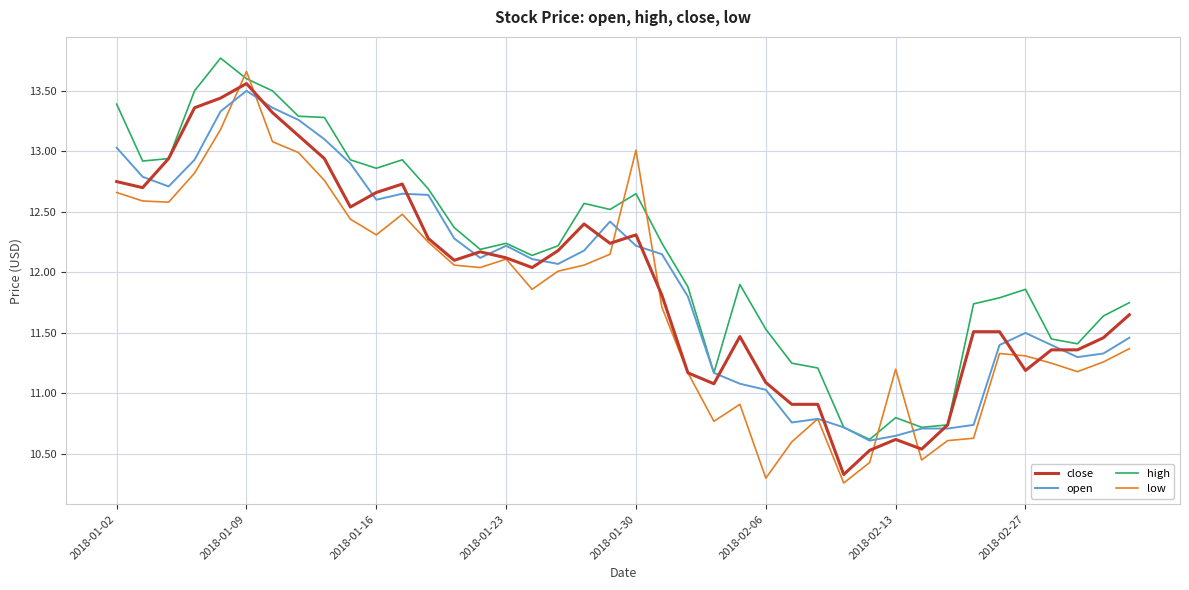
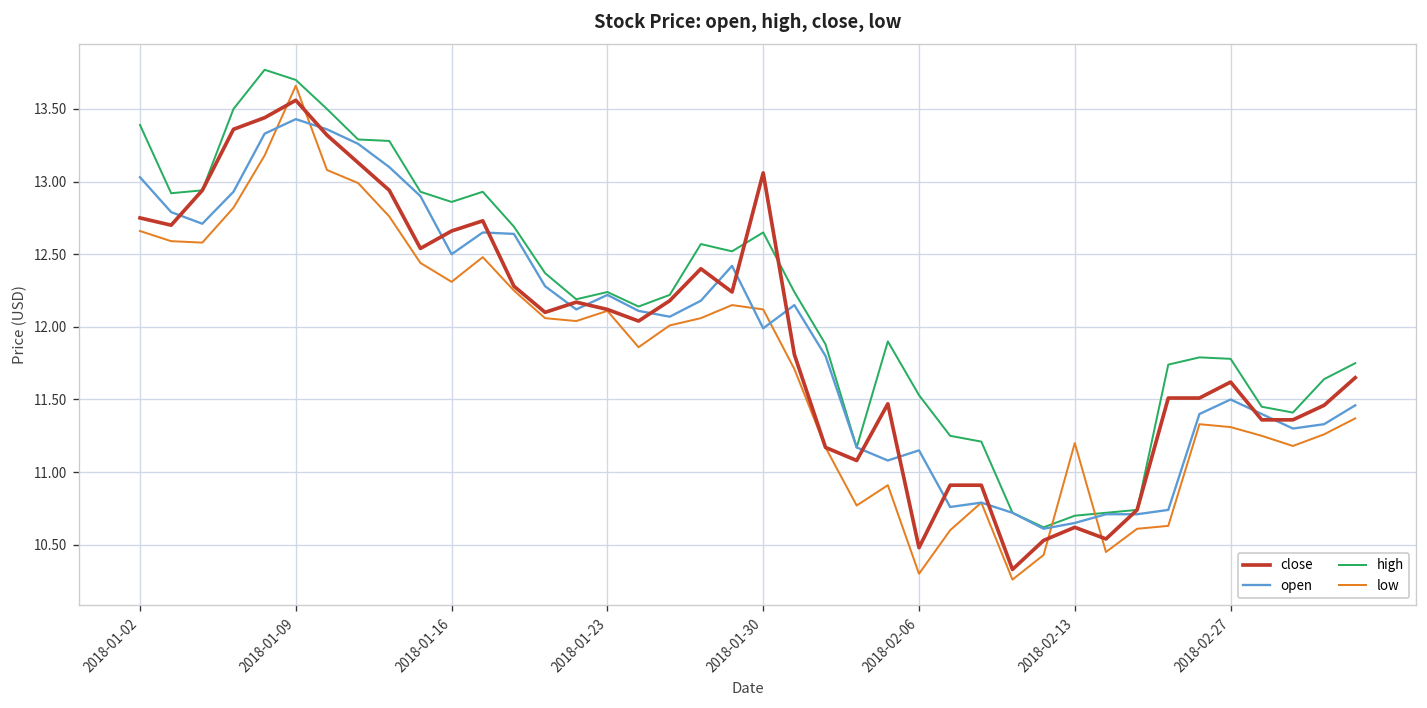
open, 2018-01-09: 13.50 -> 13.43
high, 2018-01-09: 13.6 -> 13.7
open, 2018-01-16: 12.6 -> 12.5
close, 2018-01-30: 12.31 -> 13.06
open, 2018-01-30: 12.22 -> 11.99
low, 2018-01-30: 13.01 -> 12.12
close, 2018-02-06: 11.09 -> 10.48
open, 2018-02-06: 11.03 -> 11.15
high, 2018-02-13: 10.8 -> 10.7
close, 2018-02-27: 11.19 -> 11.62
high, 2018-02-27: 11.86 -> 11.78
